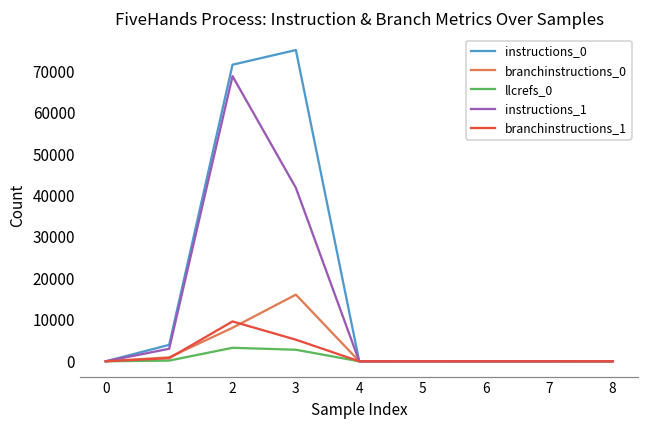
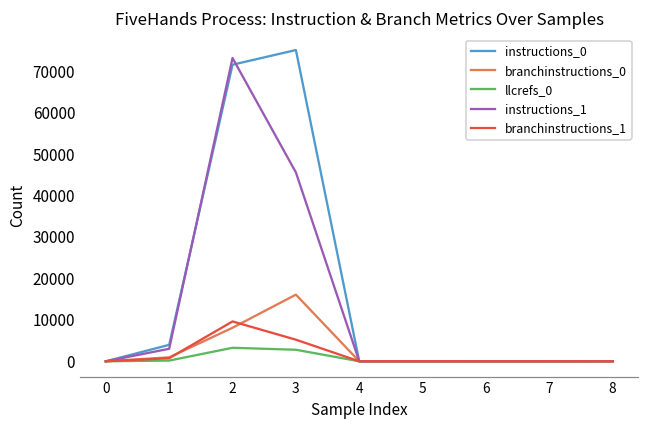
instructions_1, 2: 69000 -> 73000
instructions_1, 3: 42000 -> 46000
